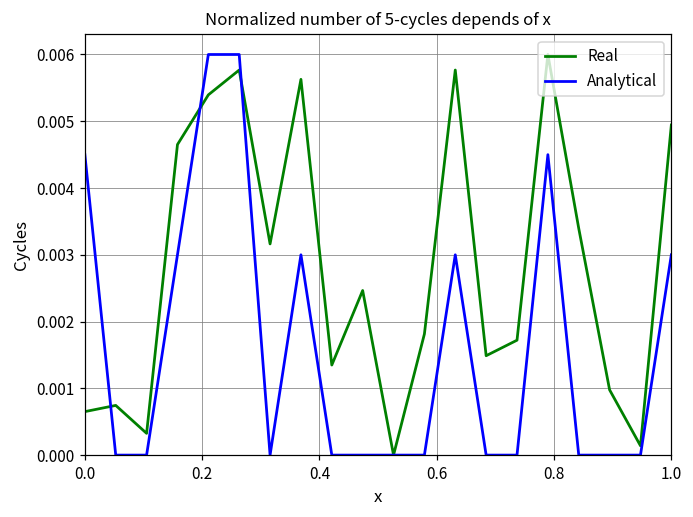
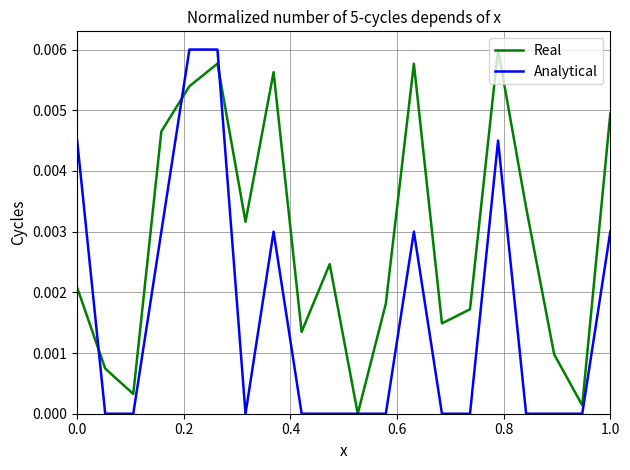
Real, 0.0: 0.0007 -> 0.0021
